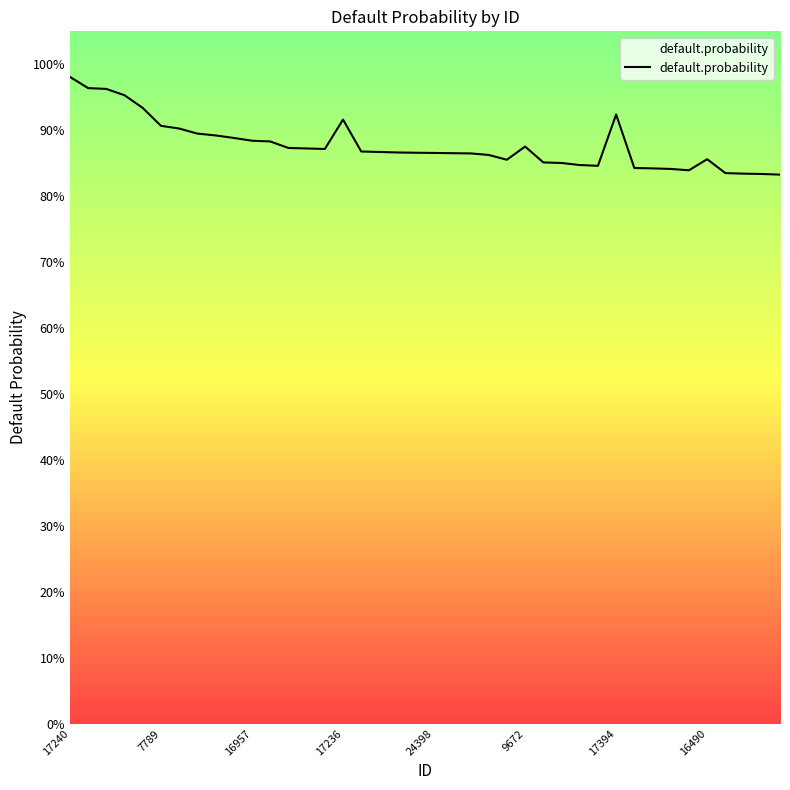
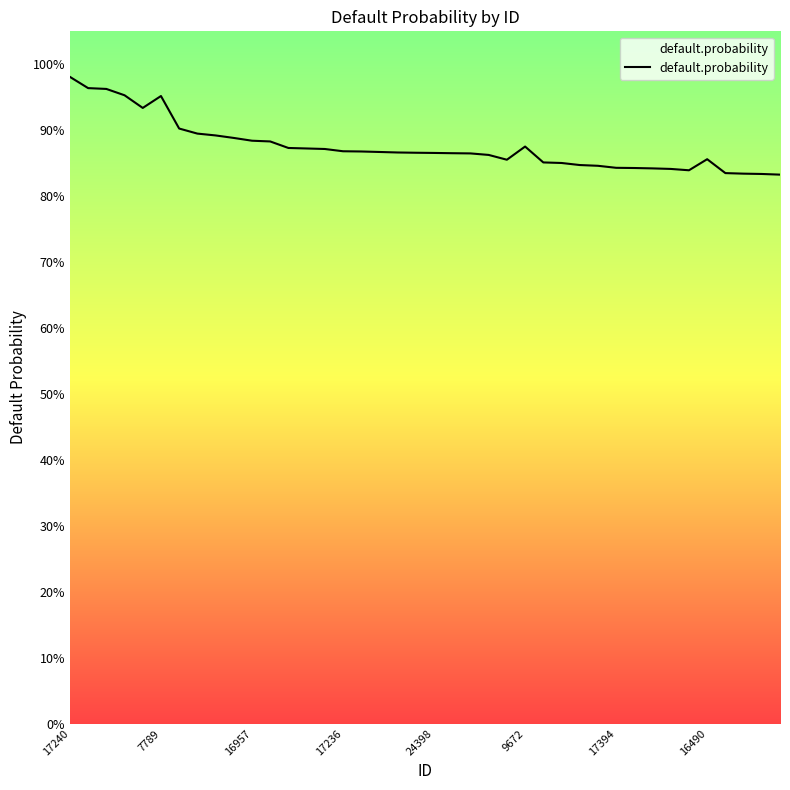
7789: 91% -> 95%
17236: 92% -> 87%
17394: 92% -> 84%
